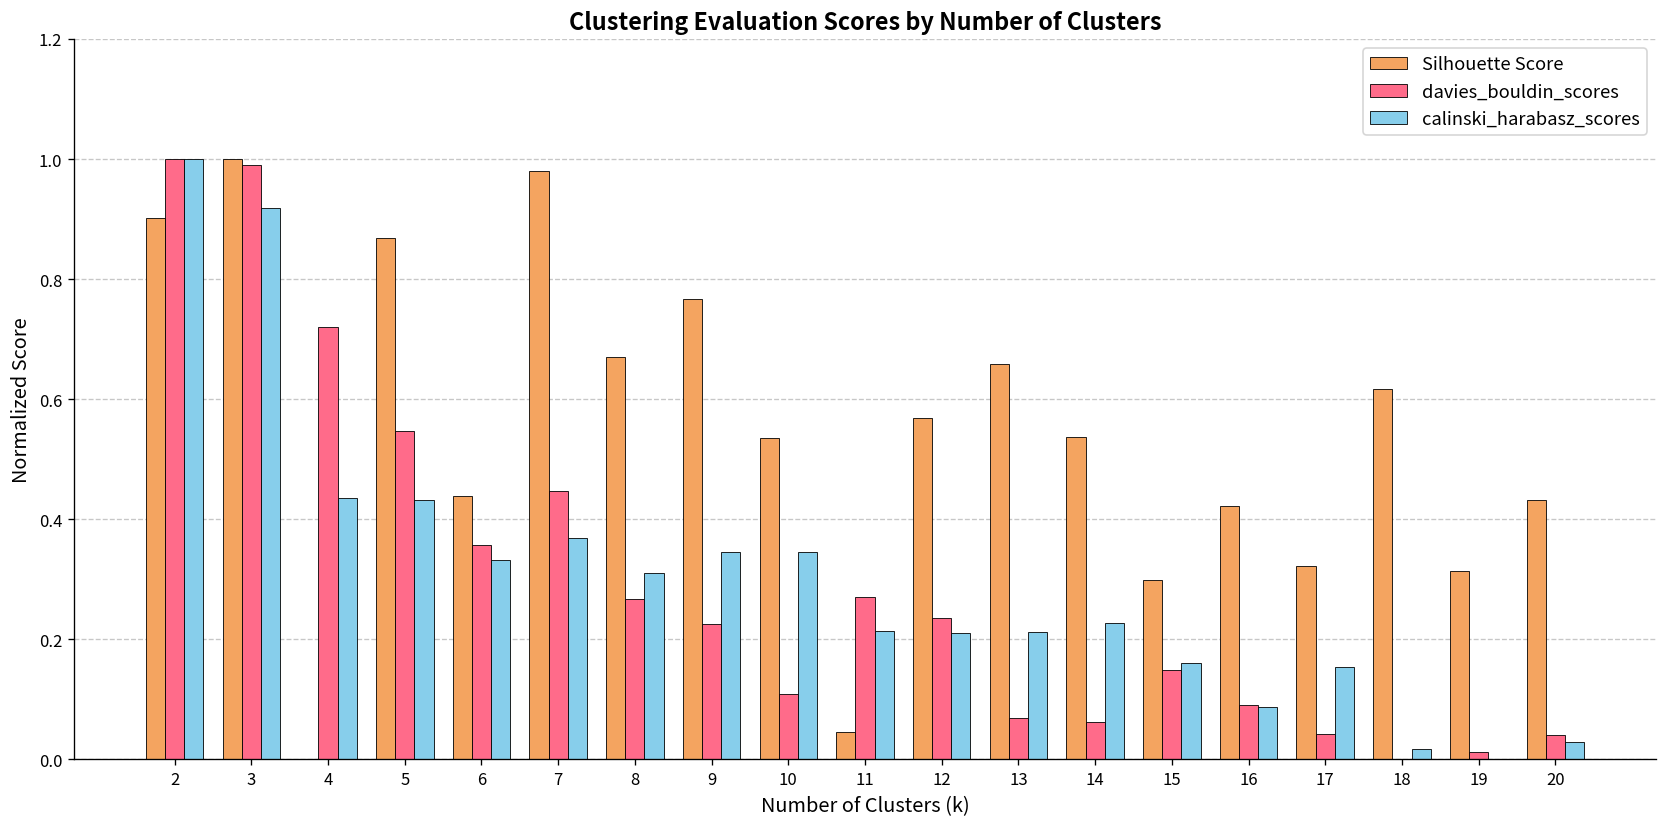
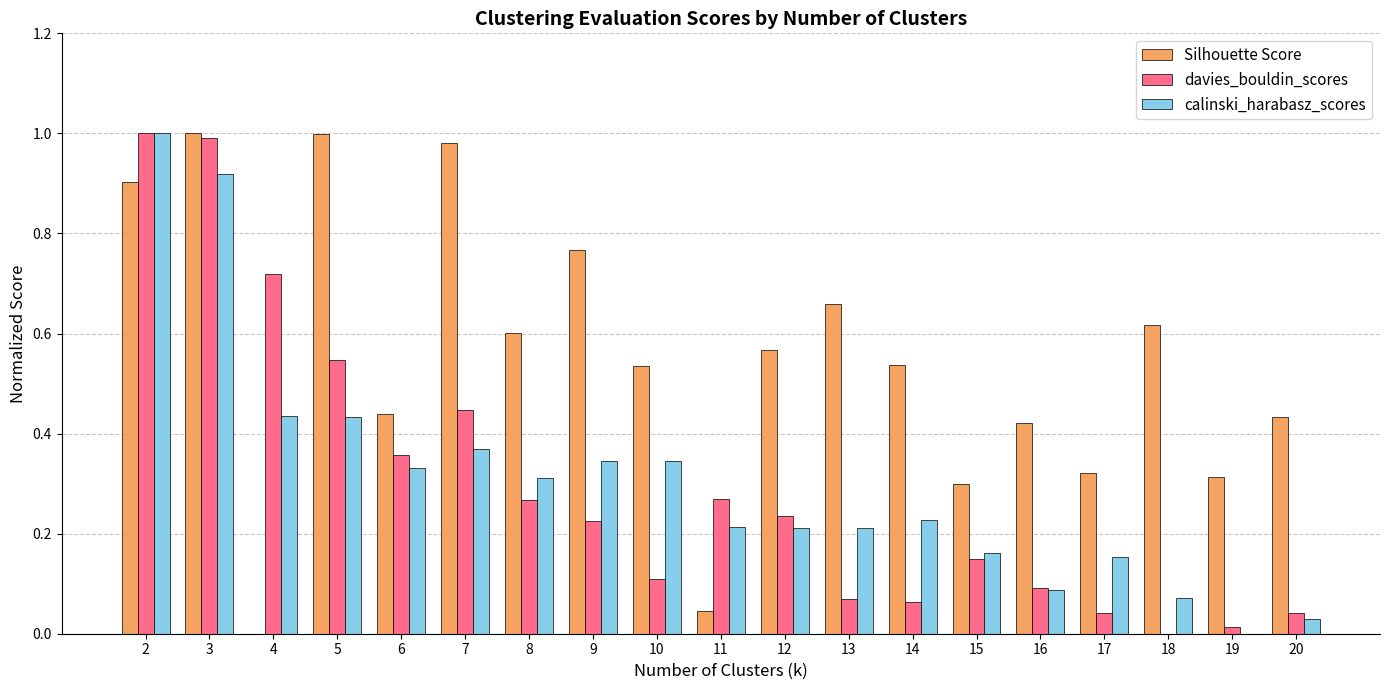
Silhouette Score, 5: 0.87 -> 1.00
Silhouette Score, 8: 0.67 -> 0.60
calinski_harabasz_scores, 18: 0.02 -> 0.07
